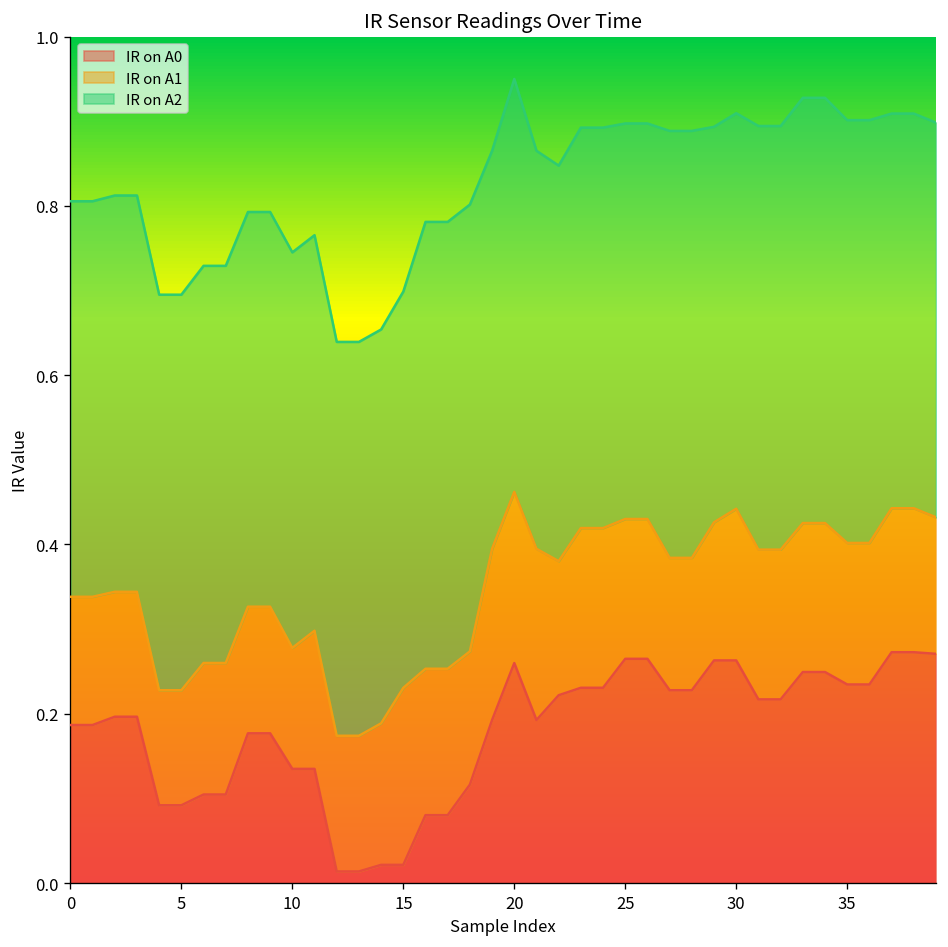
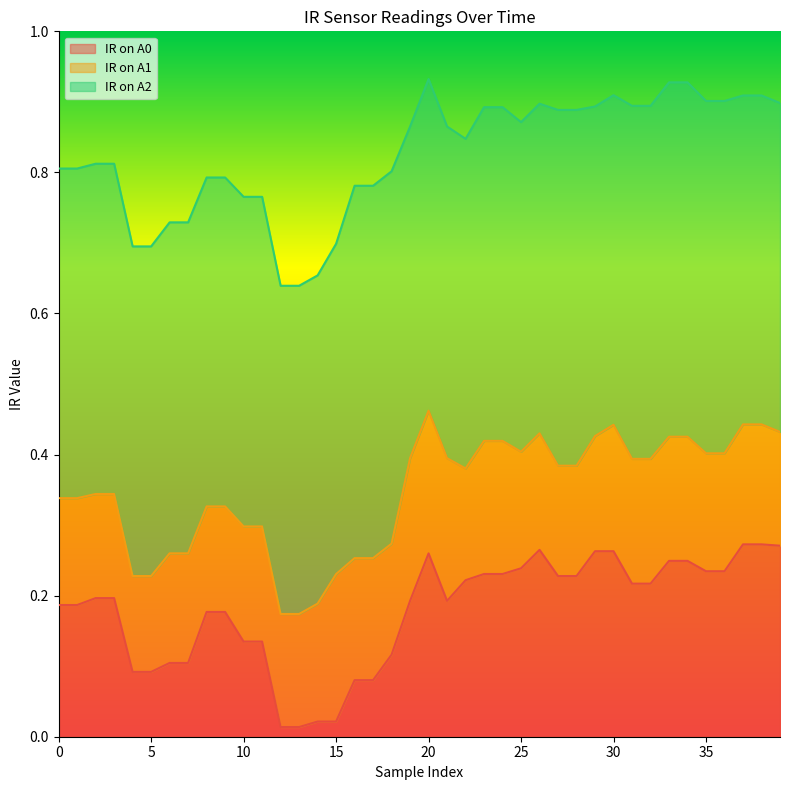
IR on A1, 10: 0.14 -> 0.16
IR on A2, 20: 0.49 -> 0.47
IR on A0, 25: 0.26 -> 0.24
